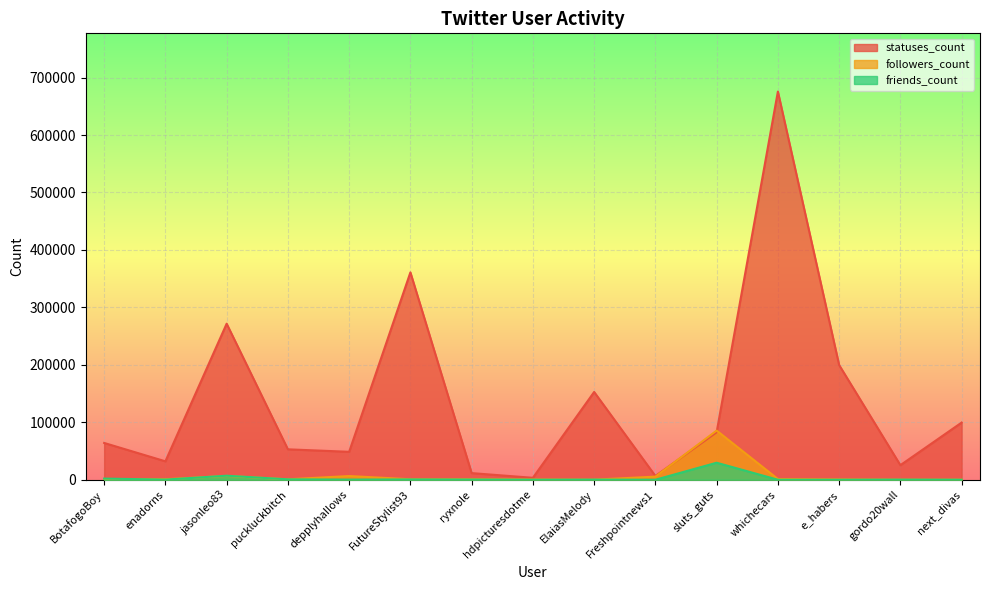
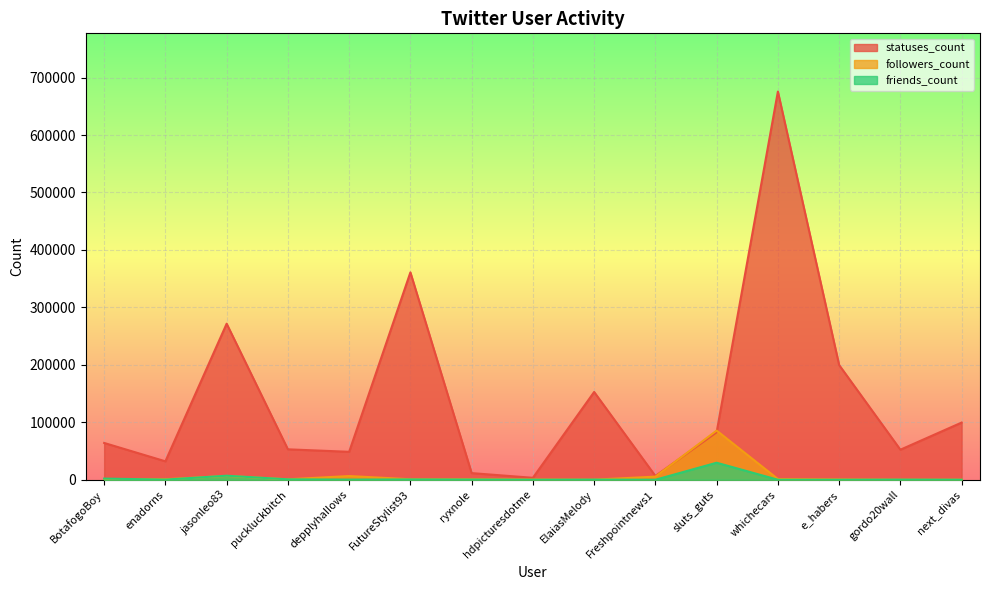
statuses_count, gordo20wall: 30000 -> 50000
